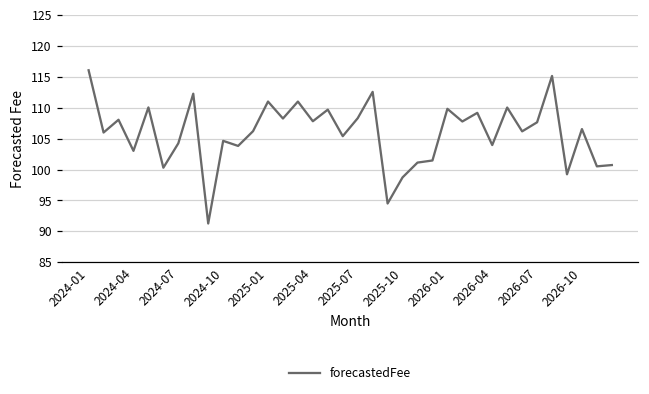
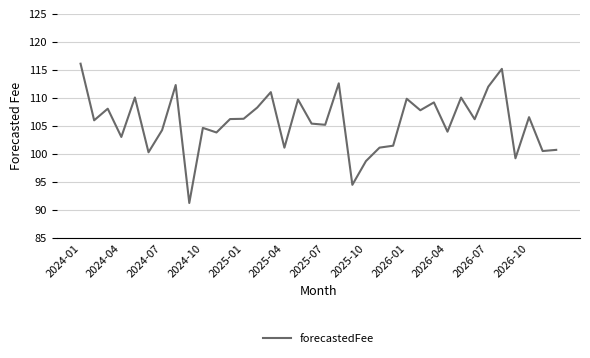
2025-01: 111 -> 106
2025-04: 108 -> 101
2025-07: 108 -> 105
2026-07: 108 -> 112
